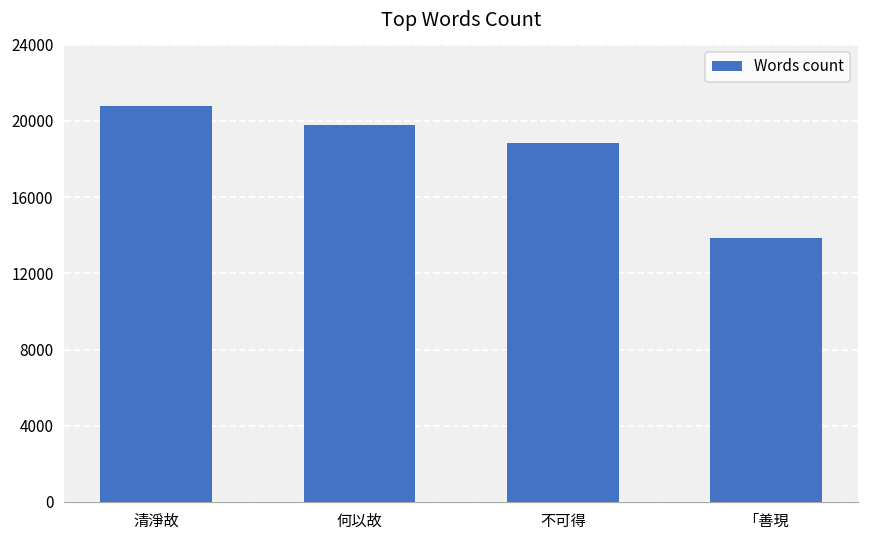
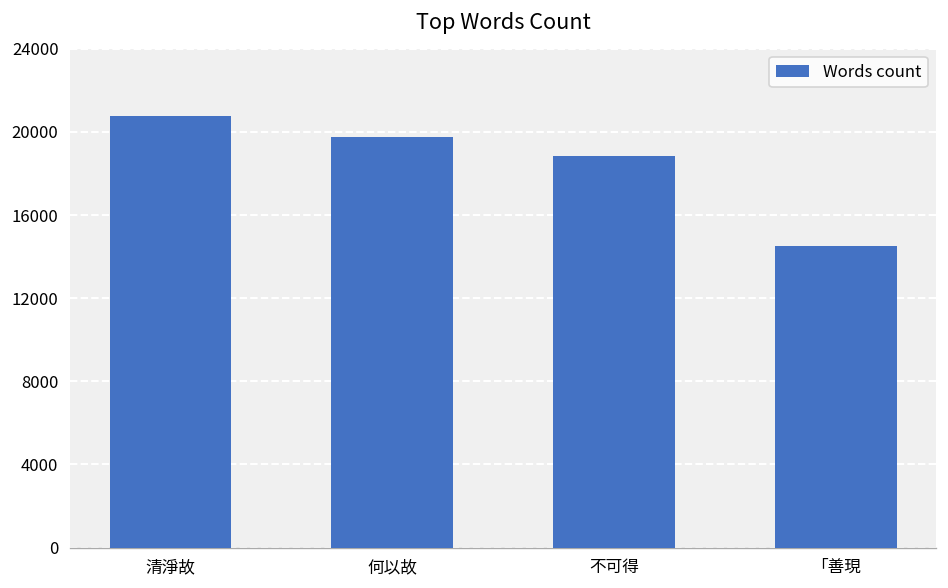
「善現: 13900 -> 14500
